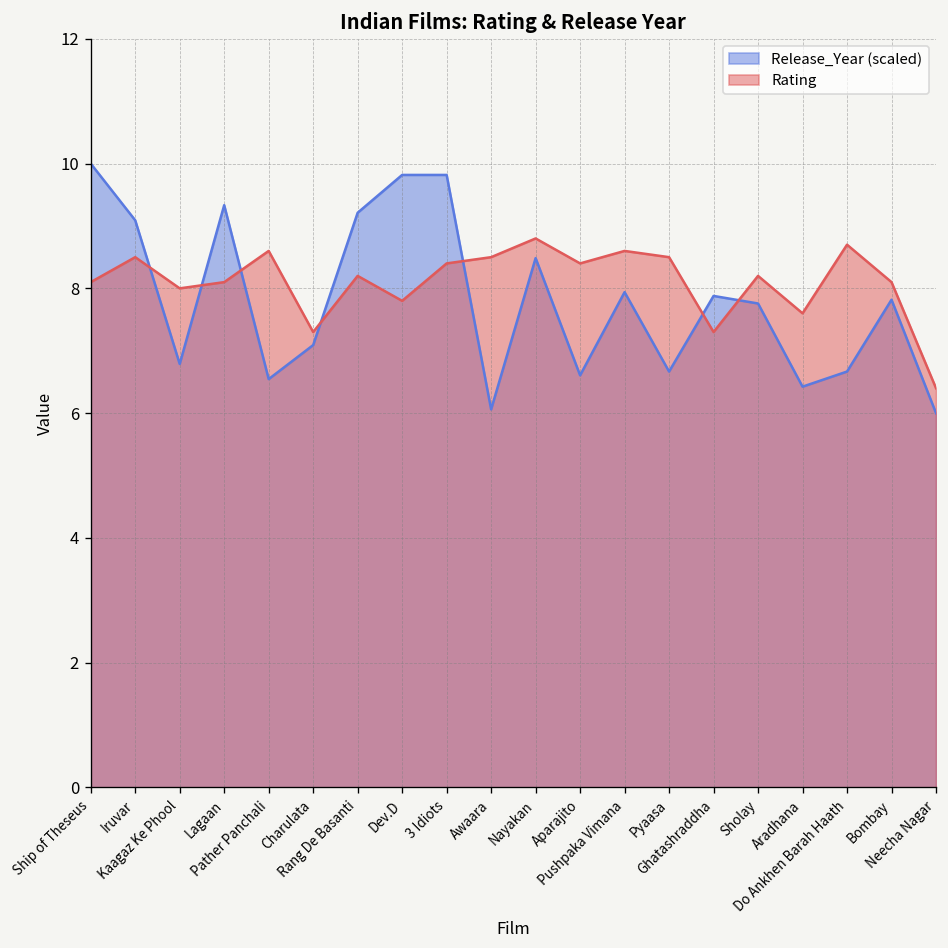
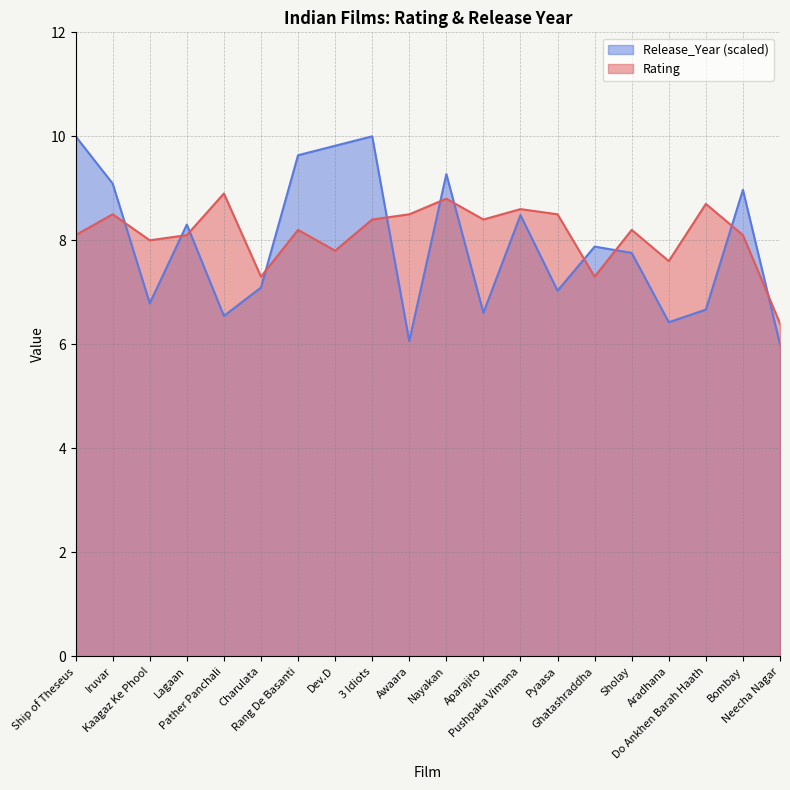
Release_Year (scaled), Lagaan: 9.3 -> 8.3
Rating, Pather Panchali: 8.6 -> 8.9
Release_Year (scaled), Rang De Basanti: 9.2 -> 9.6
Release_Year (scaled), 3 Idiots: 9.8 -> 10.0
Release_Year (scaled), Nayakan: 8.5 -> 9.3
Release_Year (scaled), Pushpaka Vimana: 7.9 -> 8.5
Release_Year (scaled), Pyaasa: 6.7 -> 7.0
Release_Year (scaled), Bombay: 7.8 -> 9.0
